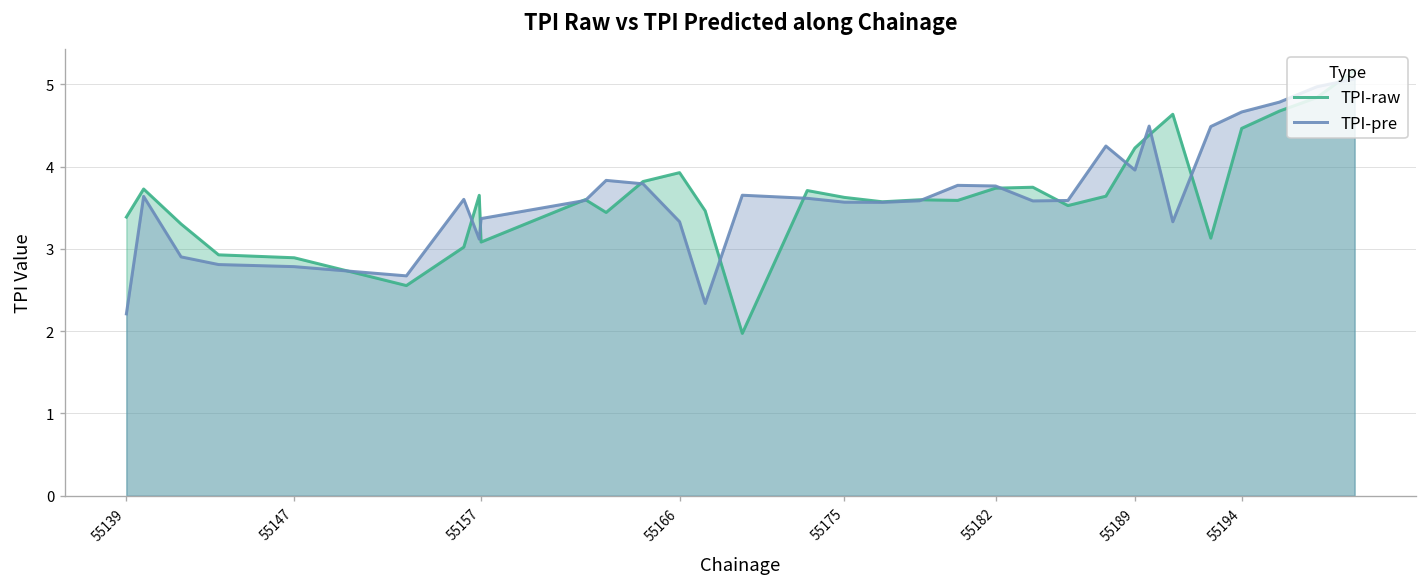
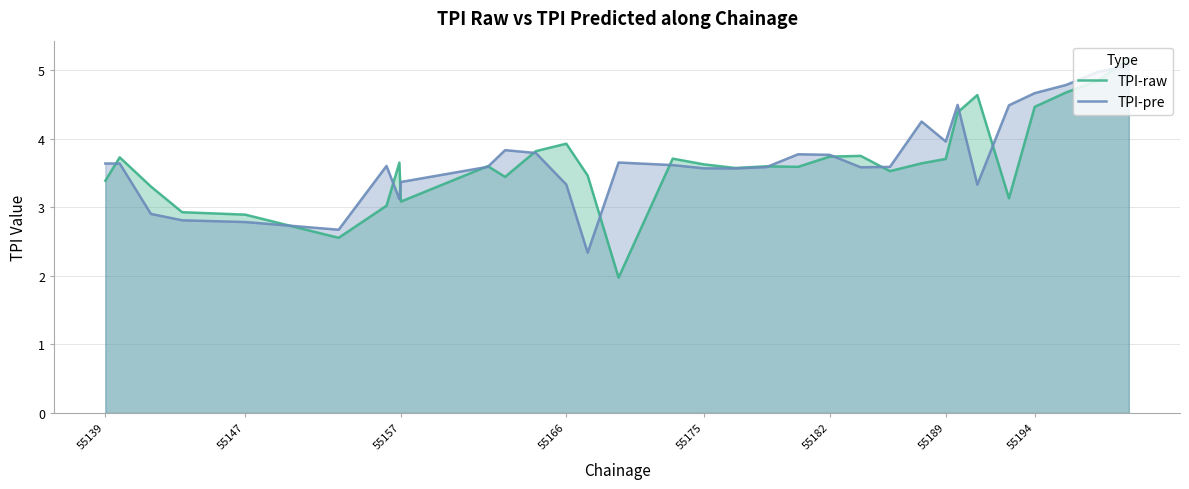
TPI-pre, 55139: 2.2 -> 3.6
TPI-raw, 55189: 4.2 -> 3.7
